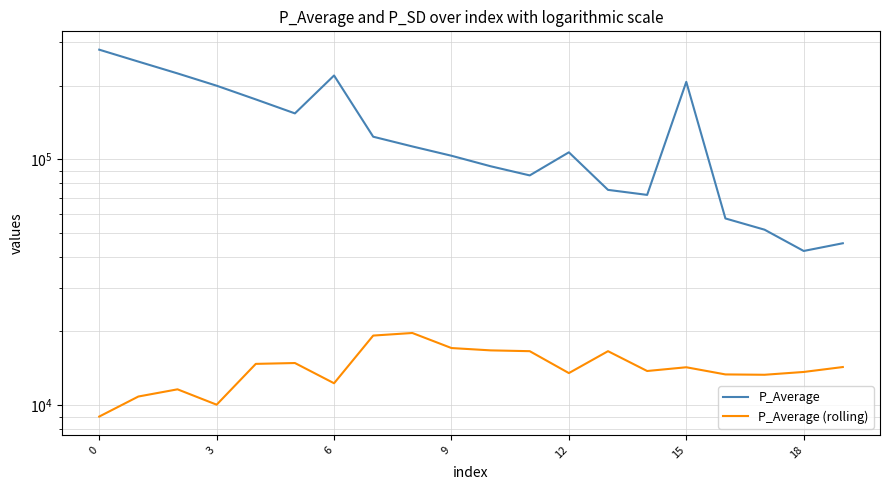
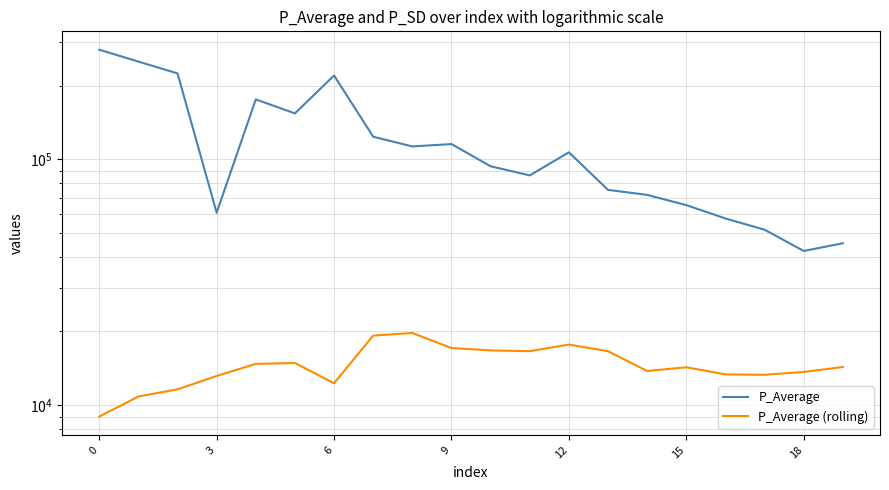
P_Average, 3: 200000 -> 61000
P_Average (rolling), 3: 10100 -> 13000
P_Average, 9: 104000 -> 120000
P_Average (rolling), 12: 14000 -> 18000
P_Average, 15: 210000 -> 65000
